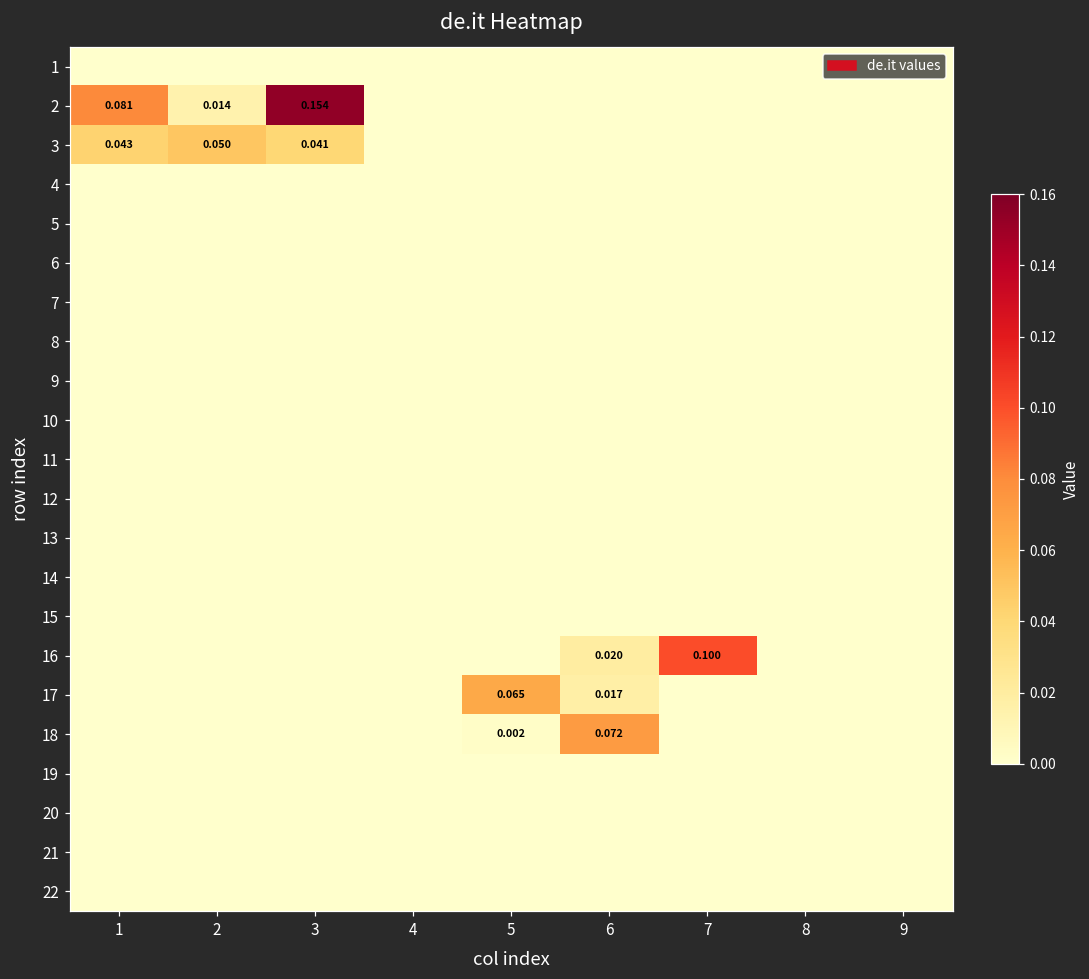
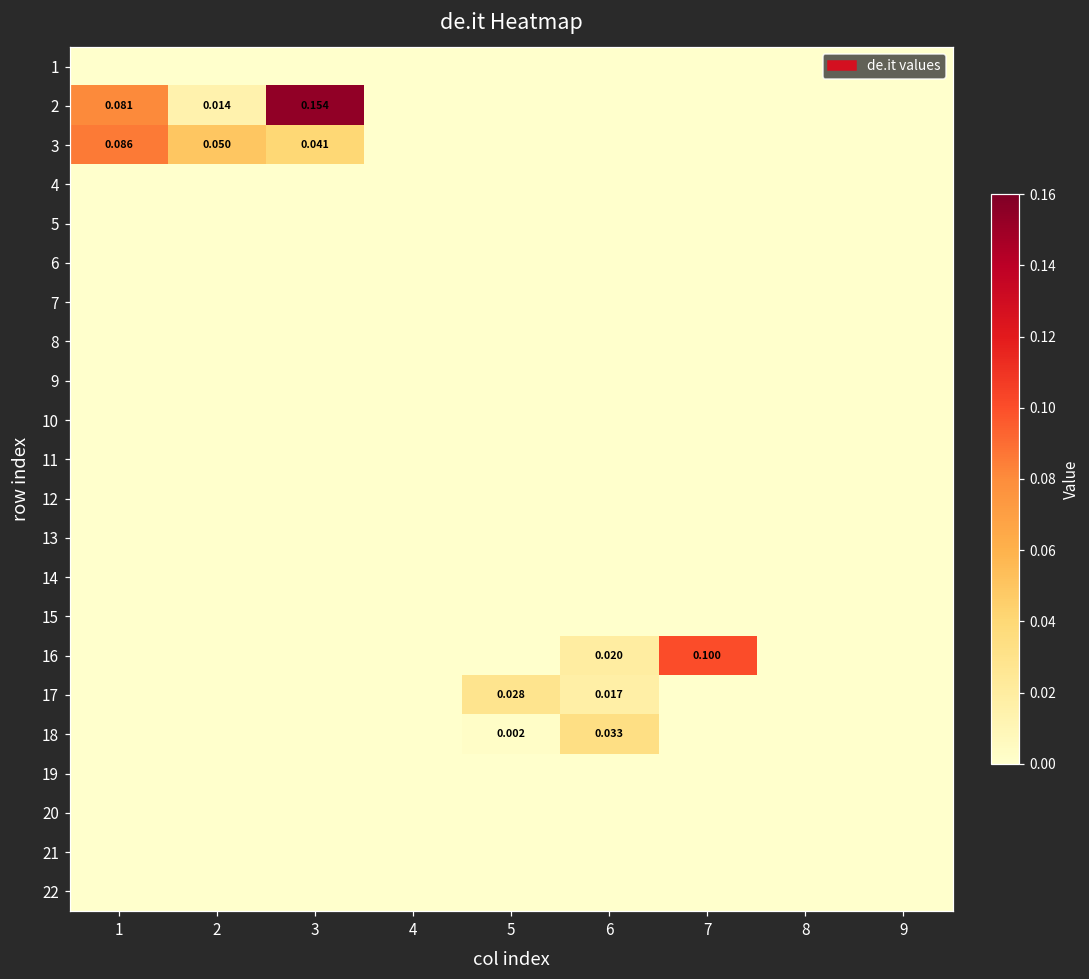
3, 1: 0.043 -> 0.086
17, 5: 0.065 -> 0.028
18, 6: 0.072 -> 0.033
